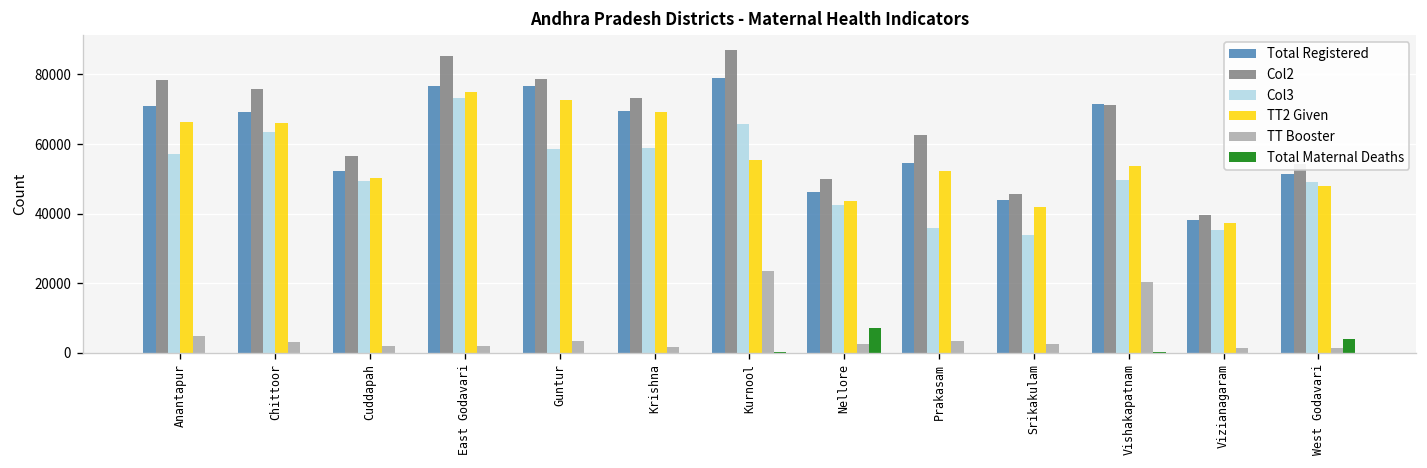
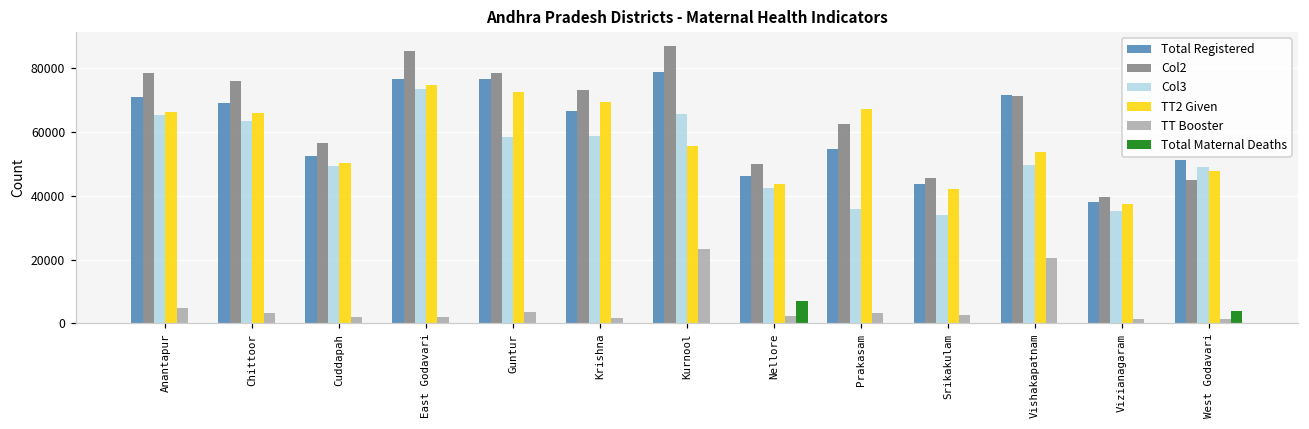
Col3, Anantapur: 57000 -> 65000
Total Registered, Krishna: 70000 -> 66000
TT2 Given, Prakasam: 52000 -> 67000
Col2, West Godavari: 54000 -> 45000
